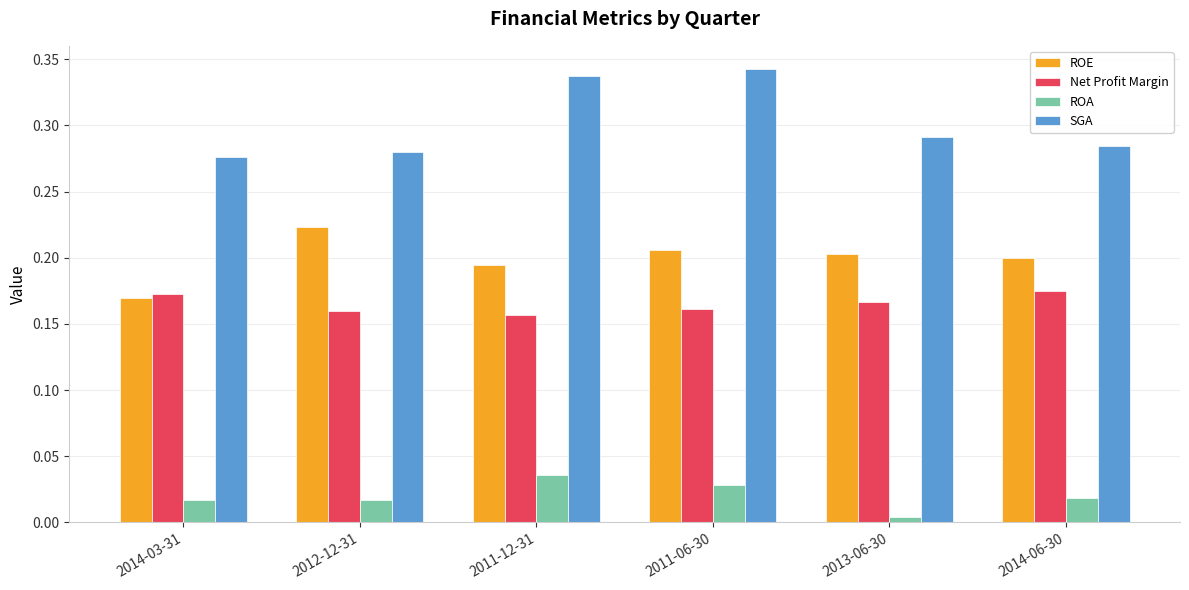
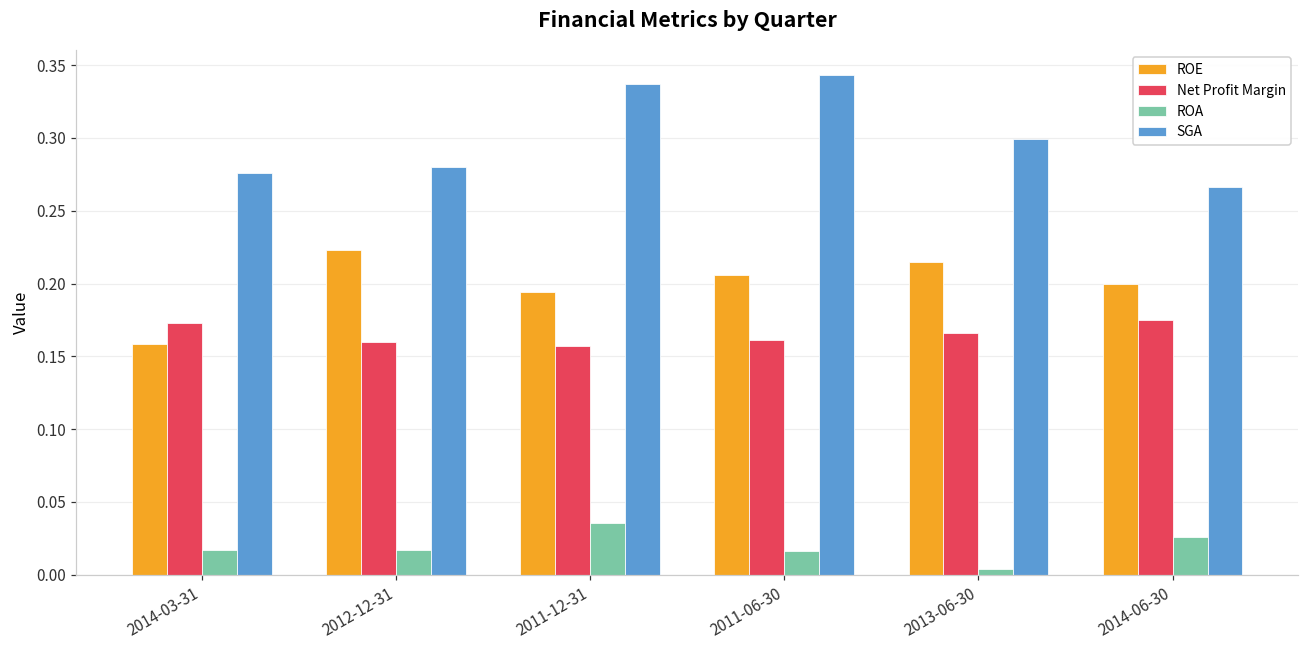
ROE, 2014-03-31: 0.170 -> 0.159
ROA, 2011-06-30: 0.028 -> 0.016
ROE, 2013-06-30: 0.203 -> 0.215
SGA, 2013-06-30: 0.291 -> 0.299
ROA, 2014-06-30: 0.019 -> 0.026
SGA, 2014-06-30: 0.285 -> 0.266
